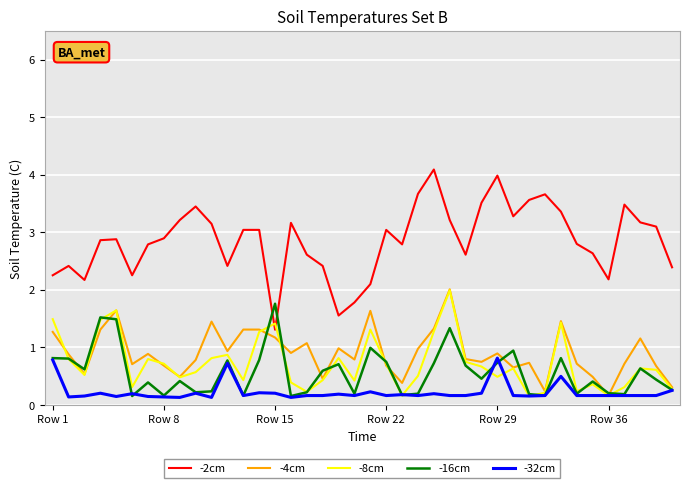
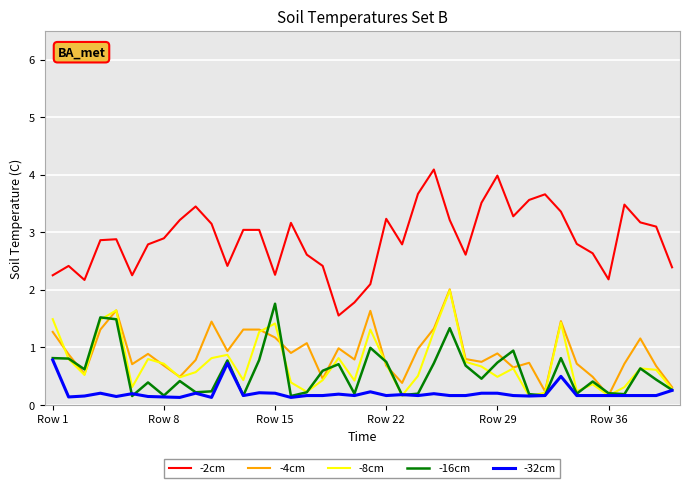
-2cm, Row 15: 1.3 -> 2.3
-2cm, Row 22: 3.0 -> 3.2
-32cm, Row 29: 0.8 -> 0.2
